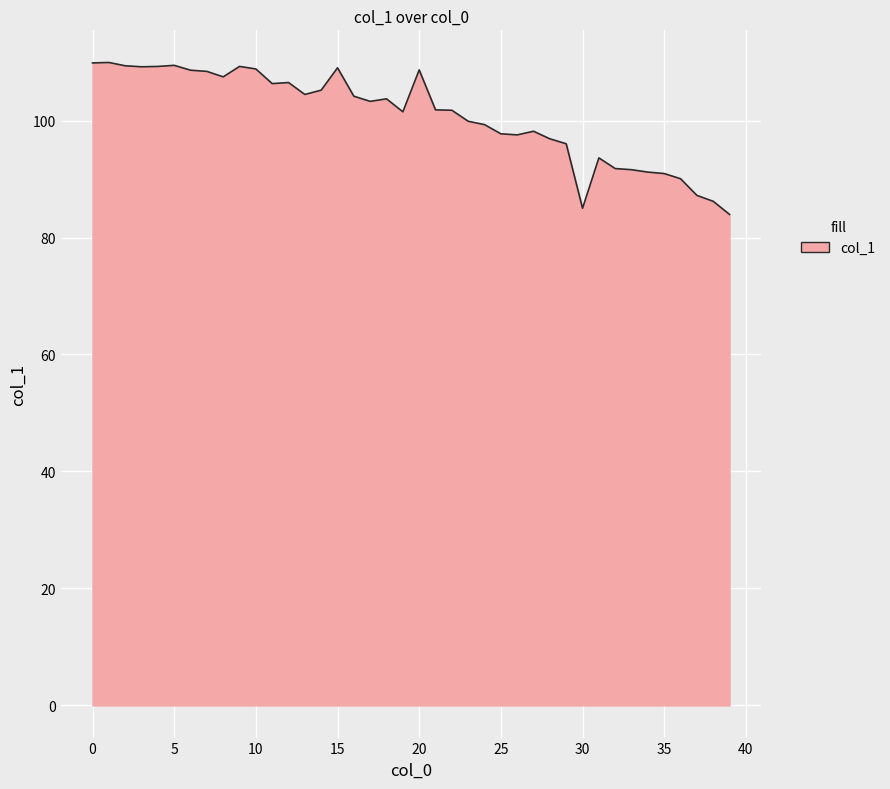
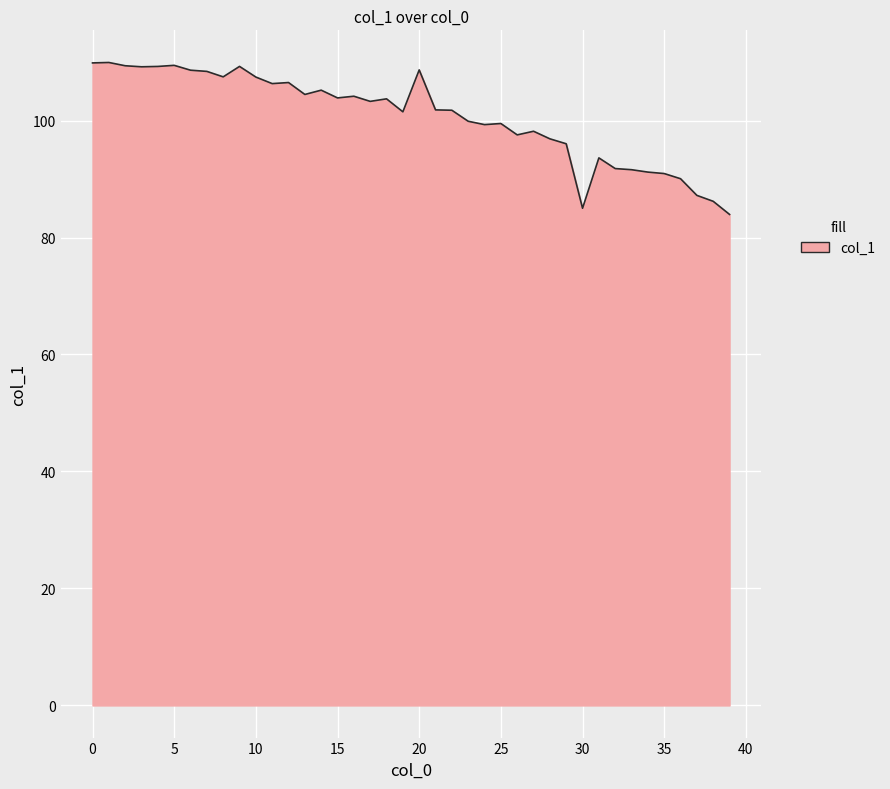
10: 109 -> 107
15: 109 -> 104
25: 98 -> 99
